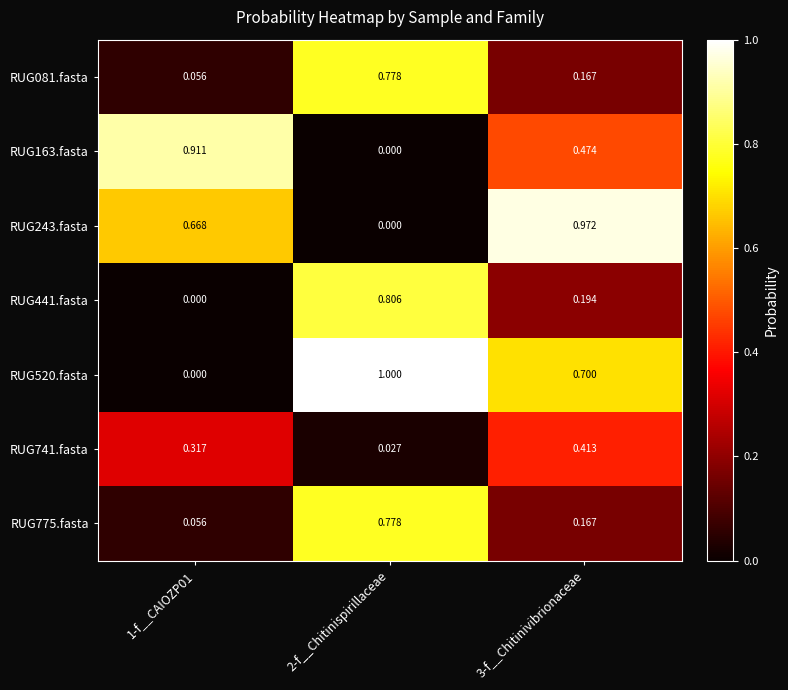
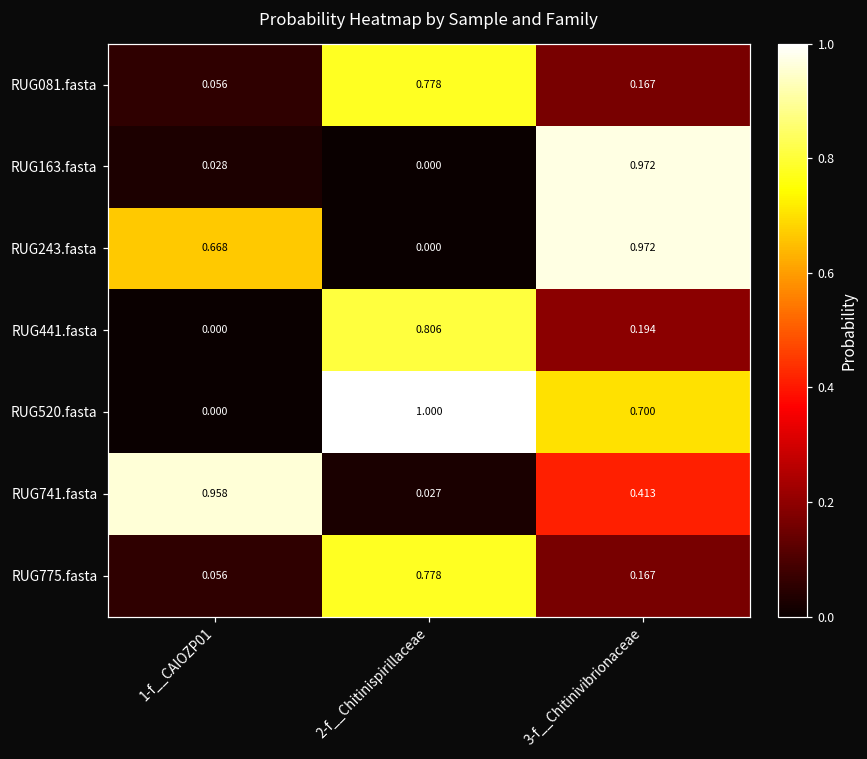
RUG163.fasta, 1-f__CAIOZP01: 0.911 -> 0.028
RUG163.fasta, 3-f__Chitinivibrionaceae: 0.474 -> 0.972
RUG741.fasta, 1-f__CAIOZP01: 0.317 -> 0.958
